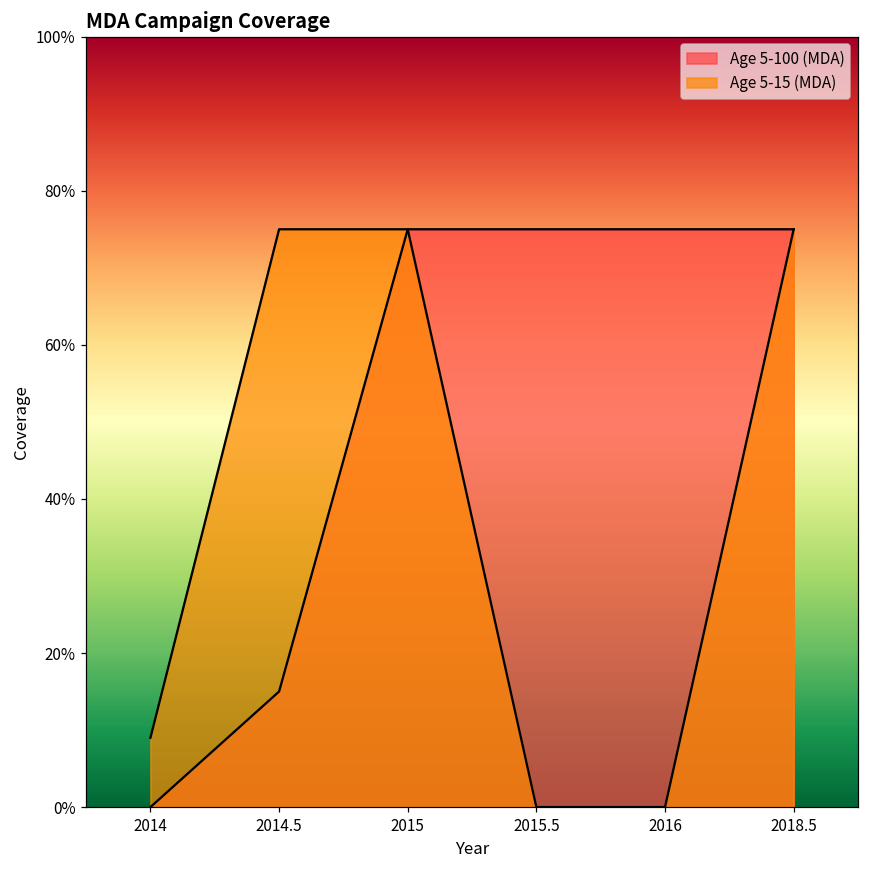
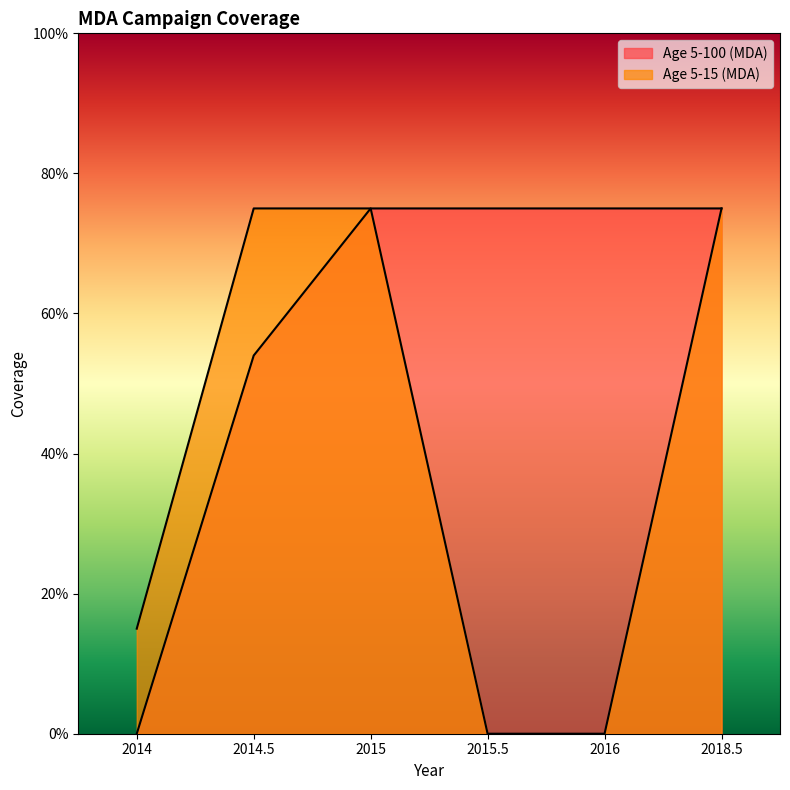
Age 5-15 (MDA), 2014: 9% -> 15%
Age 5-100 (MDA), 2014.5: 15% -> 54%
